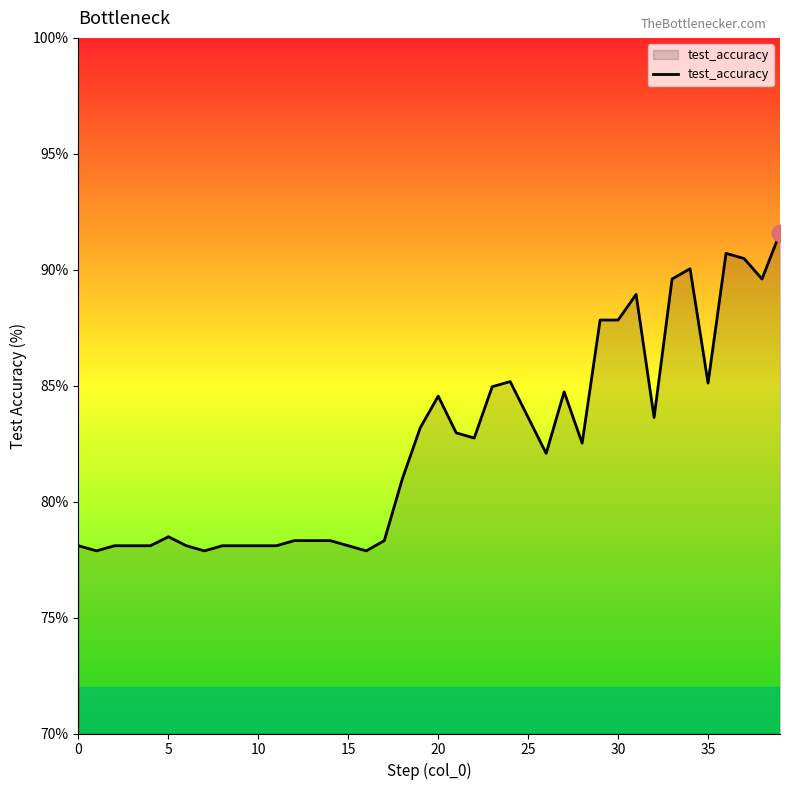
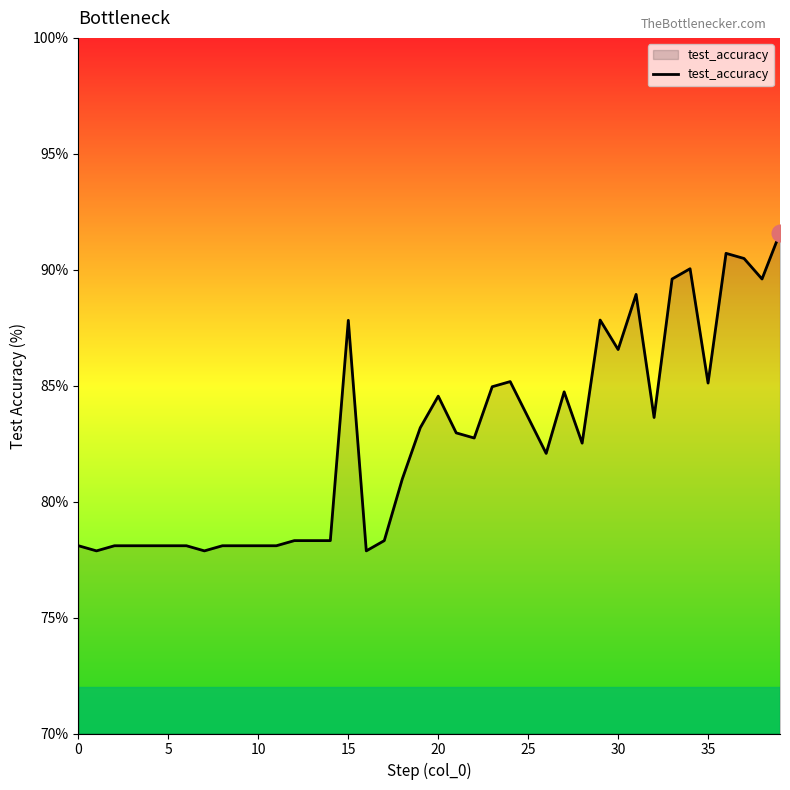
test_accuracy, 5: 78.5% -> 78.1%
test_accuracy, 15: 78.1% -> 87.8%
test_accuracy, 30: 87.8% -> 86.6%
